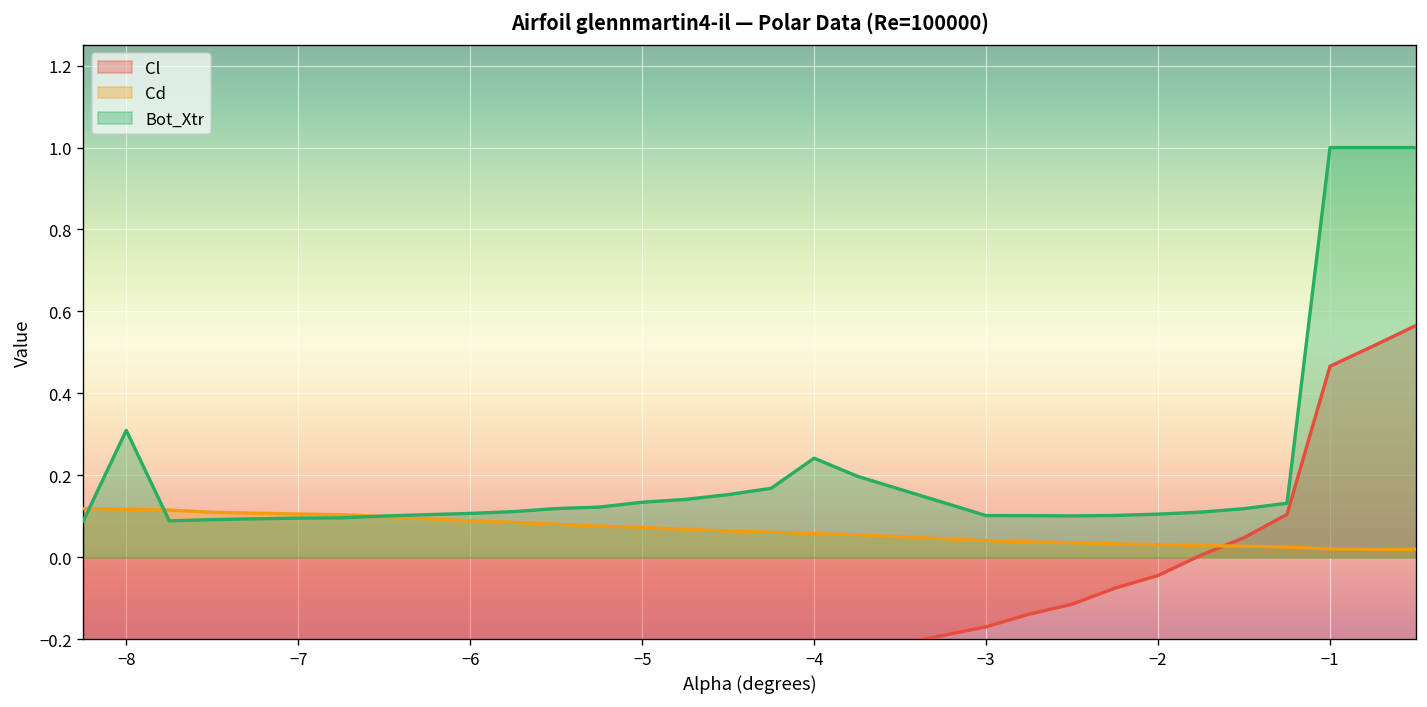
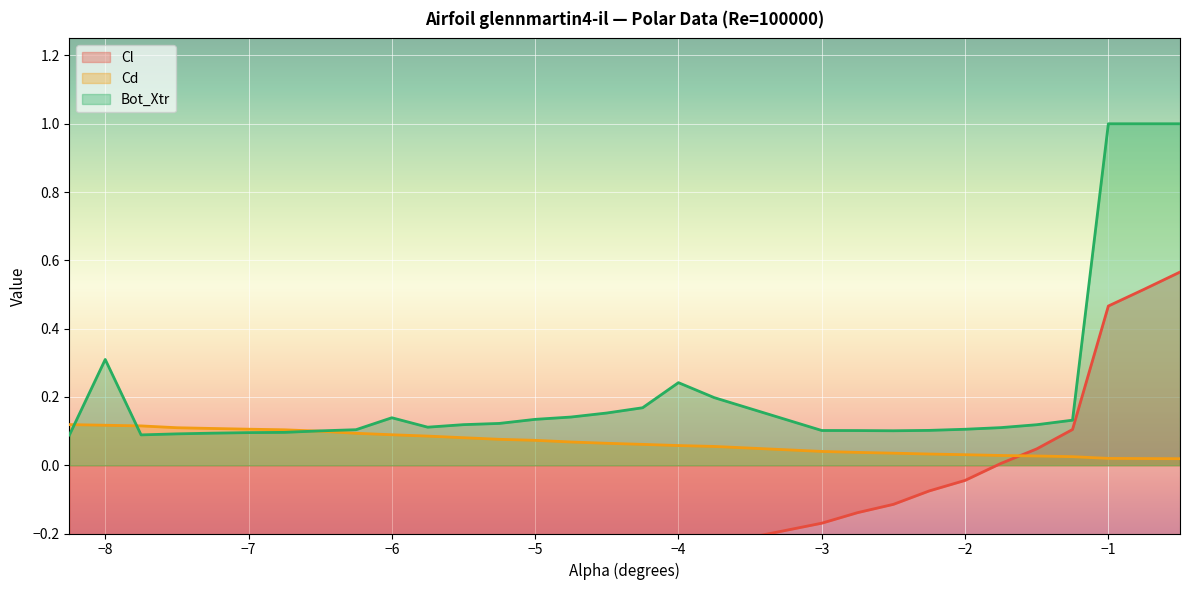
Bot_Xtr, −6: 0.11 -> 0.14
